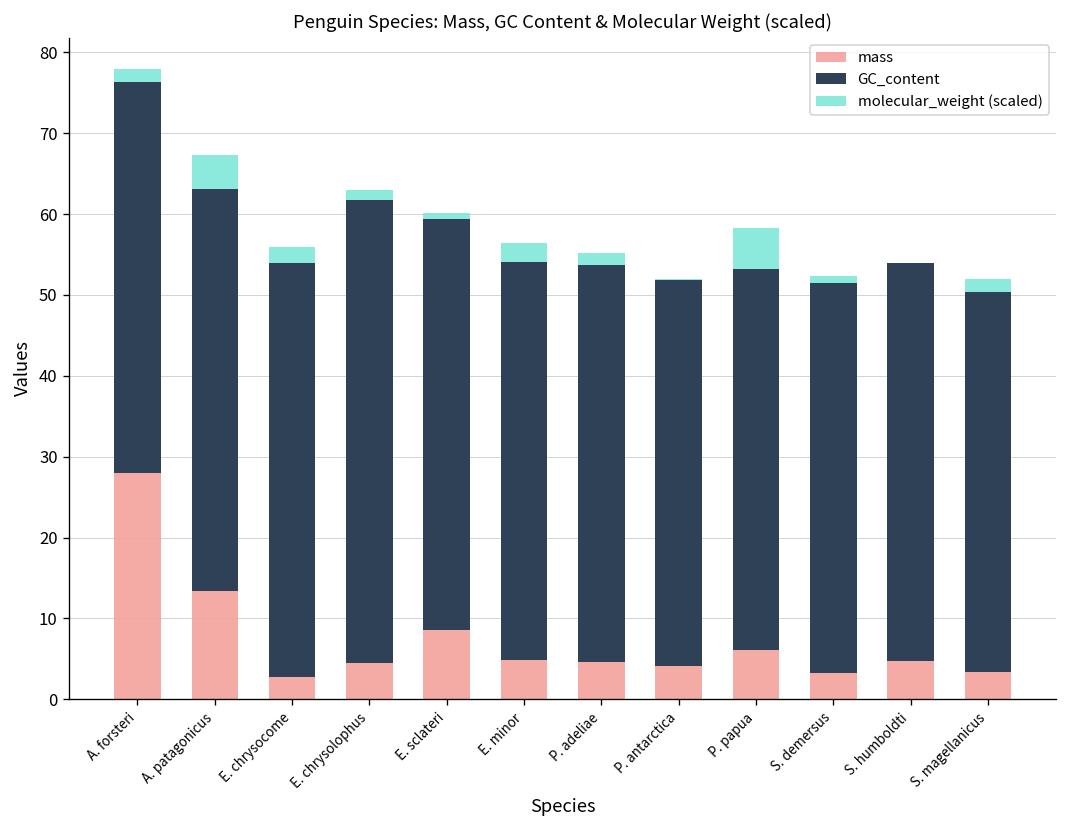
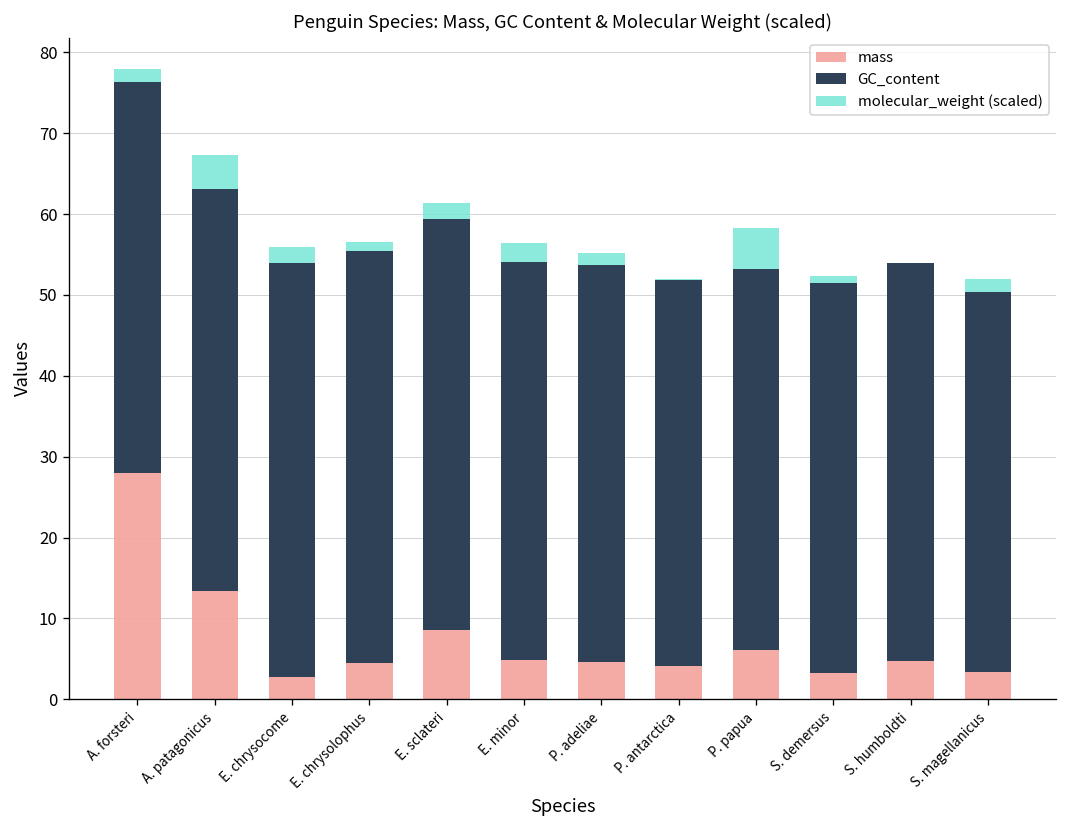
GC_content, E. chrysolophus: 57 -> 51
molecular_weight (scaled), E. sclateri: 1 -> 2
